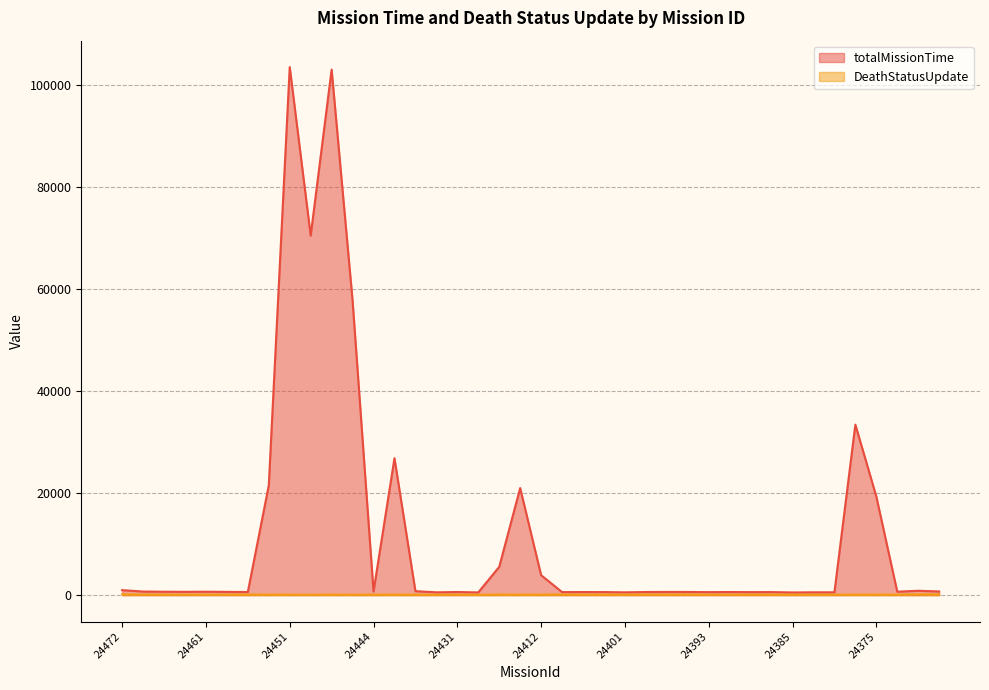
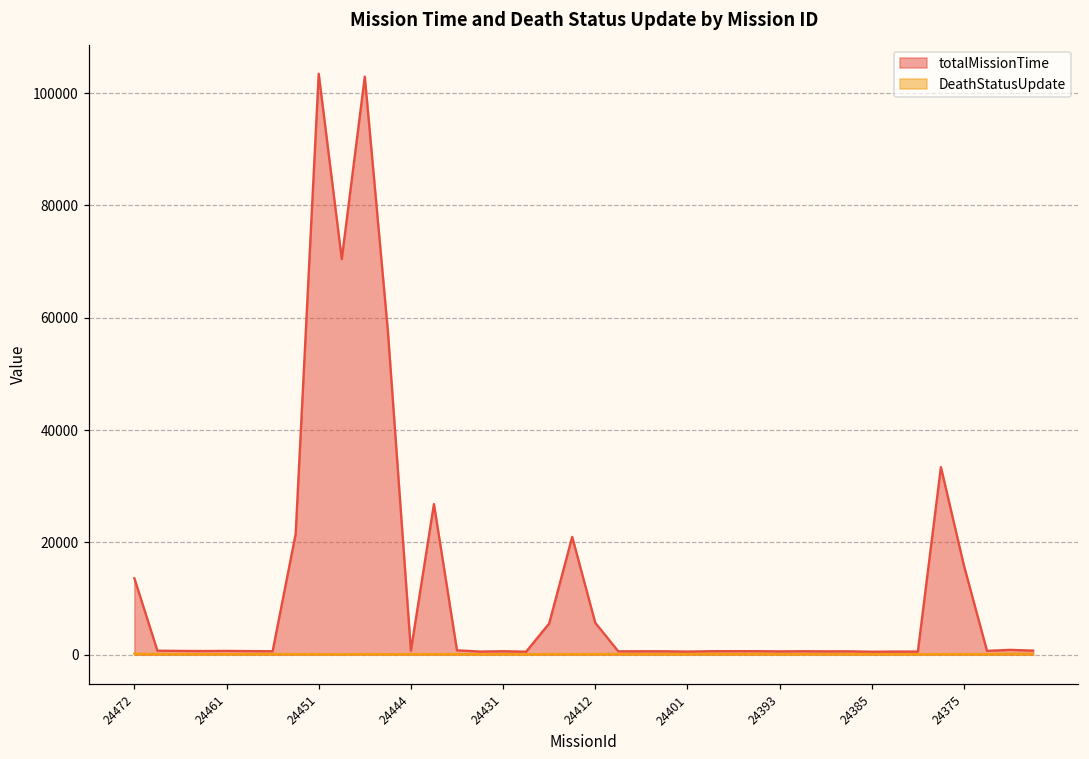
totalMissionTime, 24472: 1000 -> 14000
totalMissionTime, 24412: 4000 -> 6000
totalMissionTime, 24375: 19000 -> 16000
